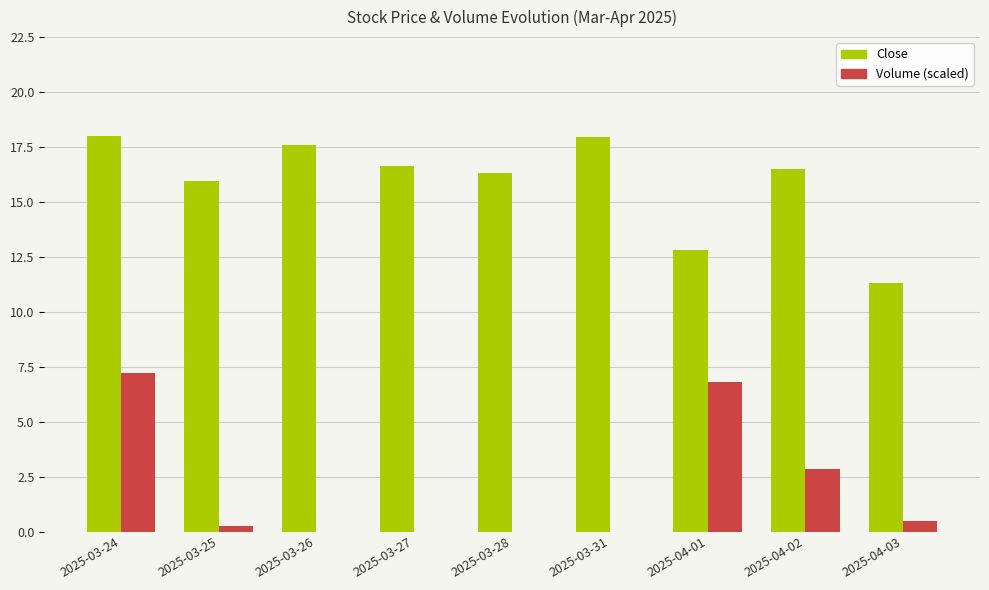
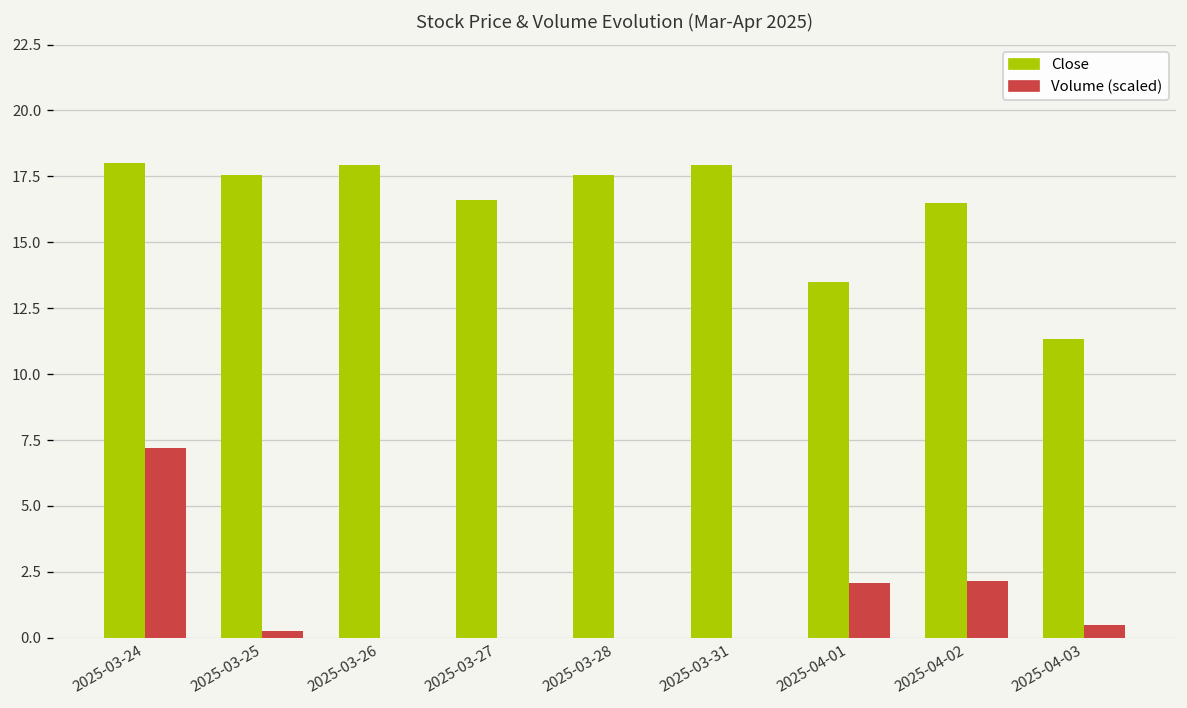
Close, 2025-03-25: 16.0 -> 17.6
Close, 2025-03-26: 17.6 -> 17.9
Close, 2025-03-28: 16.3 -> 17.6
Close, 2025-04-01: 12.8 -> 13.5
Volume (scaled), 2025-04-01: 6.8 -> 2.1
Volume (scaled), 2025-04-02: 2.8 -> 2.1
